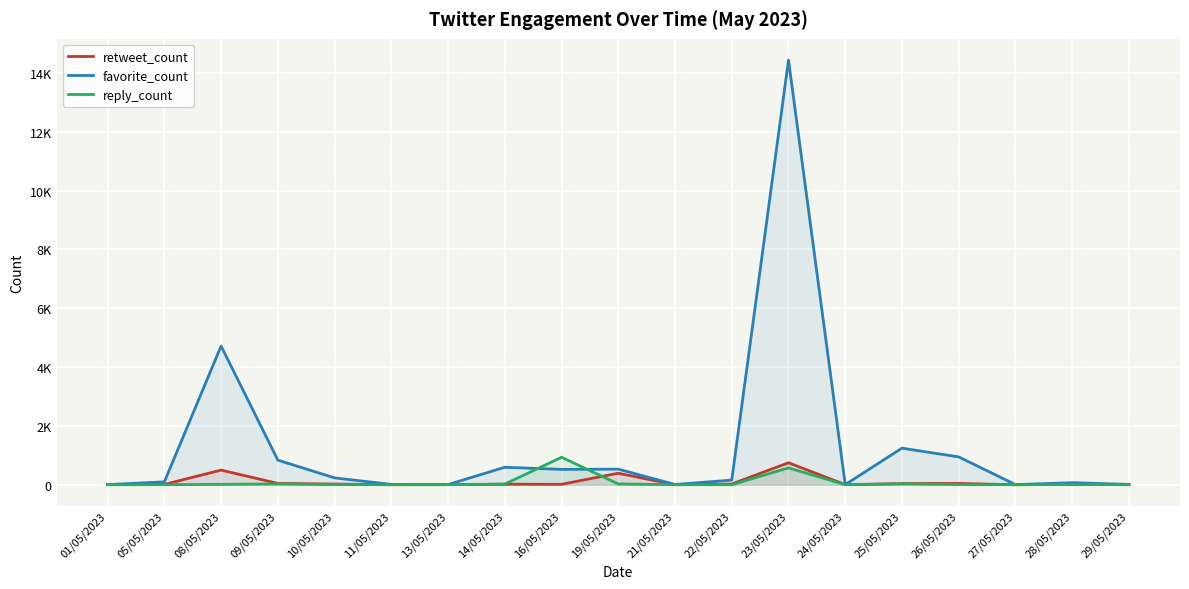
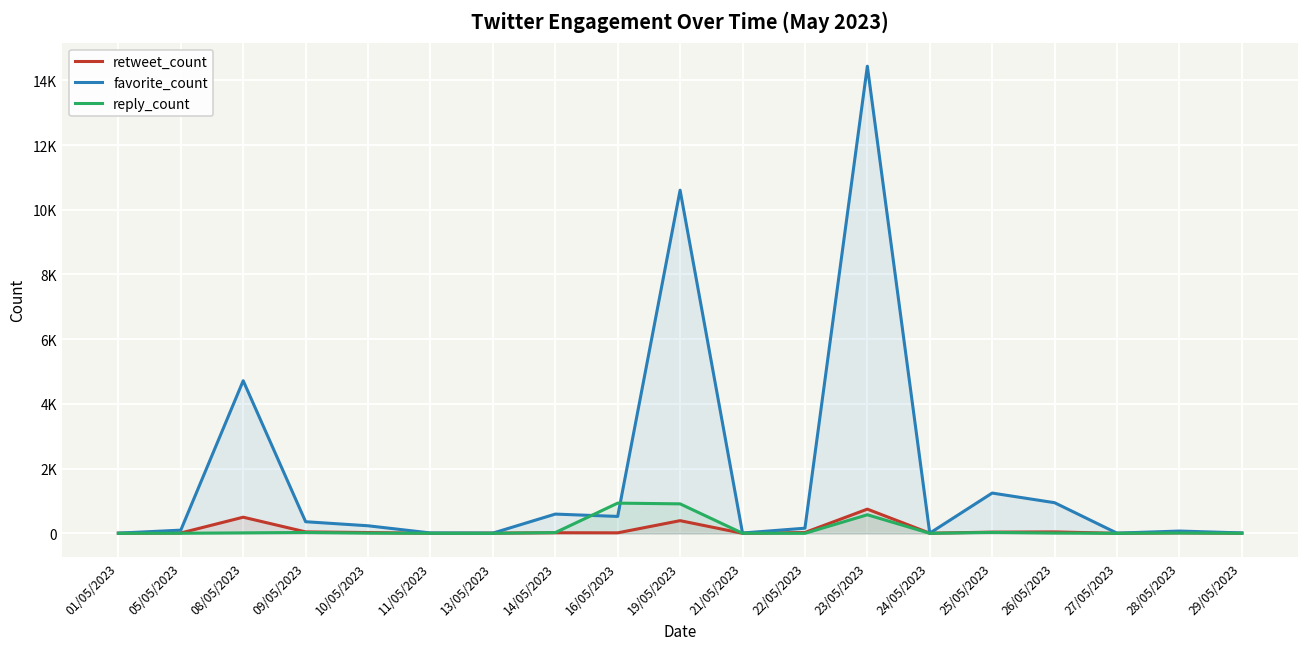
favorite_count, 09/05/2023: 800 -> 400
favorite_count, 19/05/2023: 500 -> 10600
reply_count, 19/05/2023: 0 -> 900
